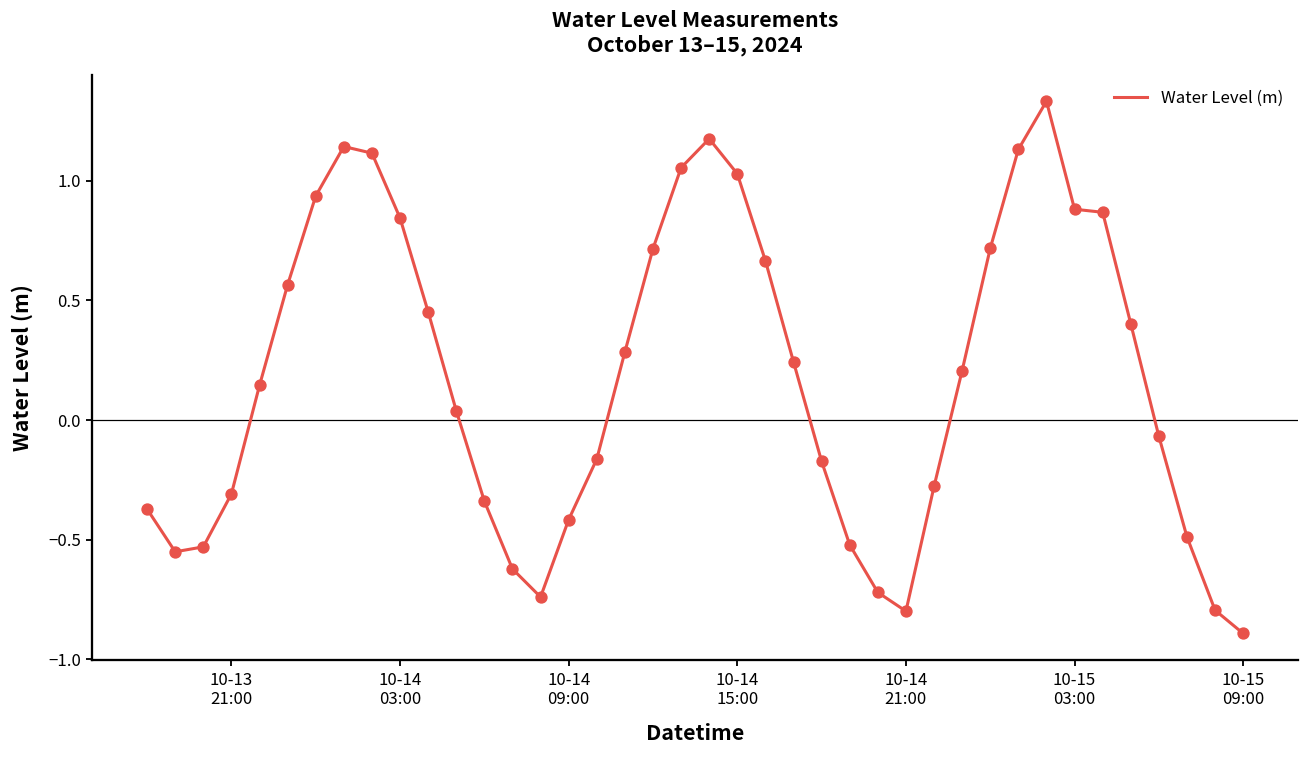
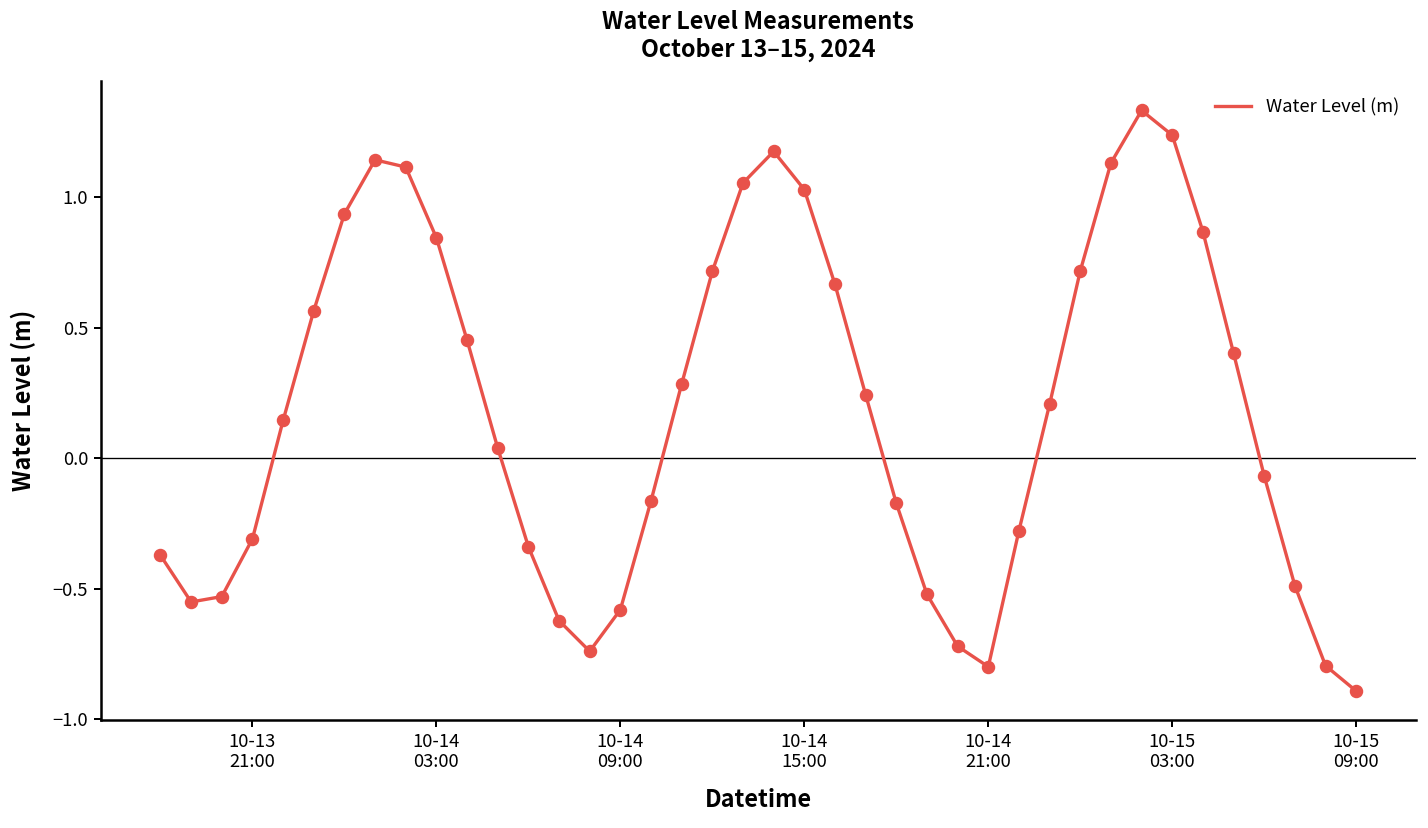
10-14 09:00: -0.42 -> -0.58
10-15 03:00: 0.88 -> 1.24
